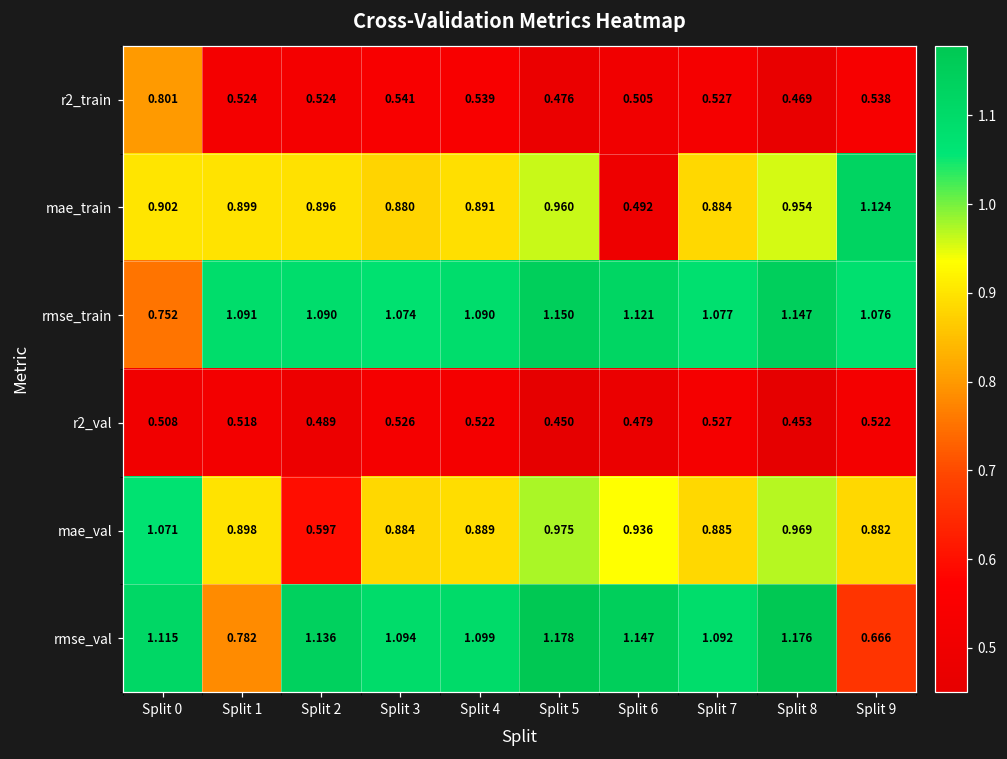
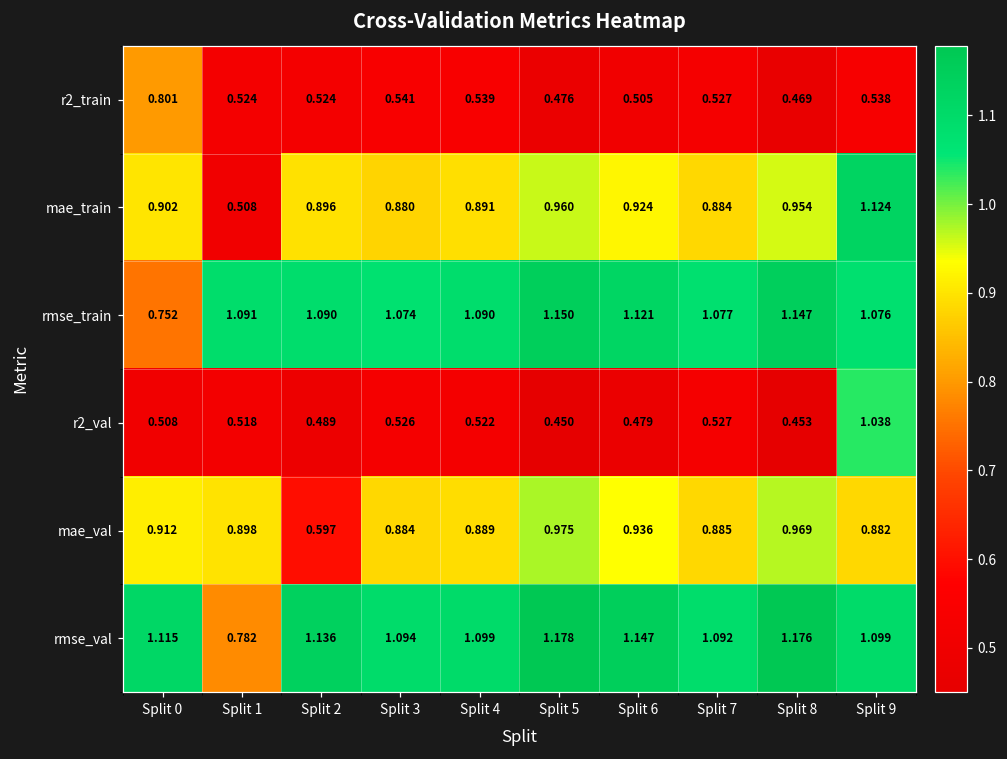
mae_train, Split 1: 0.899 -> 0.508
mae_train, Split 6: 0.492 -> 0.924
r2_val, Split 9: 0.522 -> 1.038
mae_val, Split 0: 1.071 -> 0.912
rmse_val, Split 9: 0.666 -> 1.099
